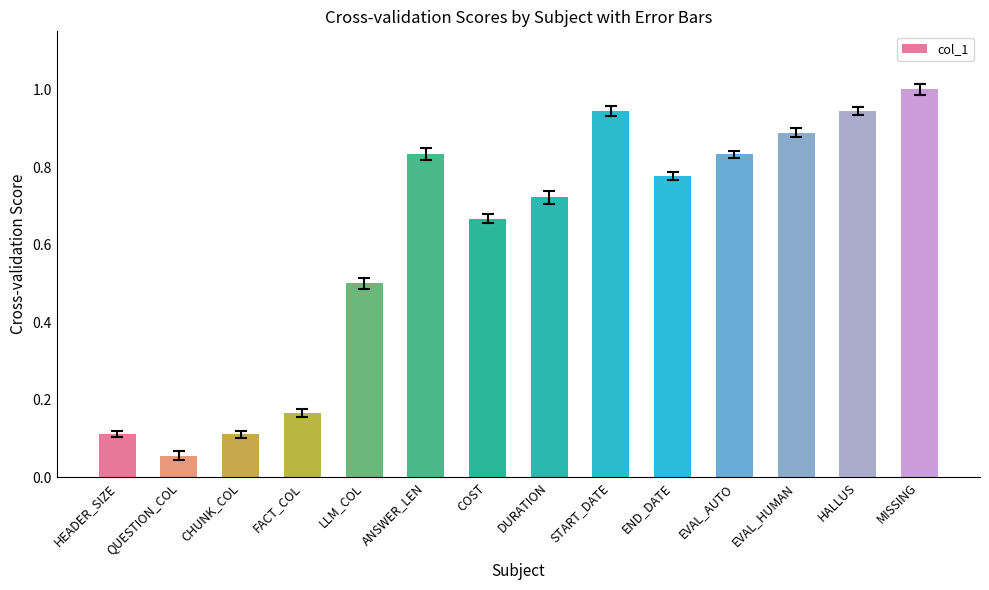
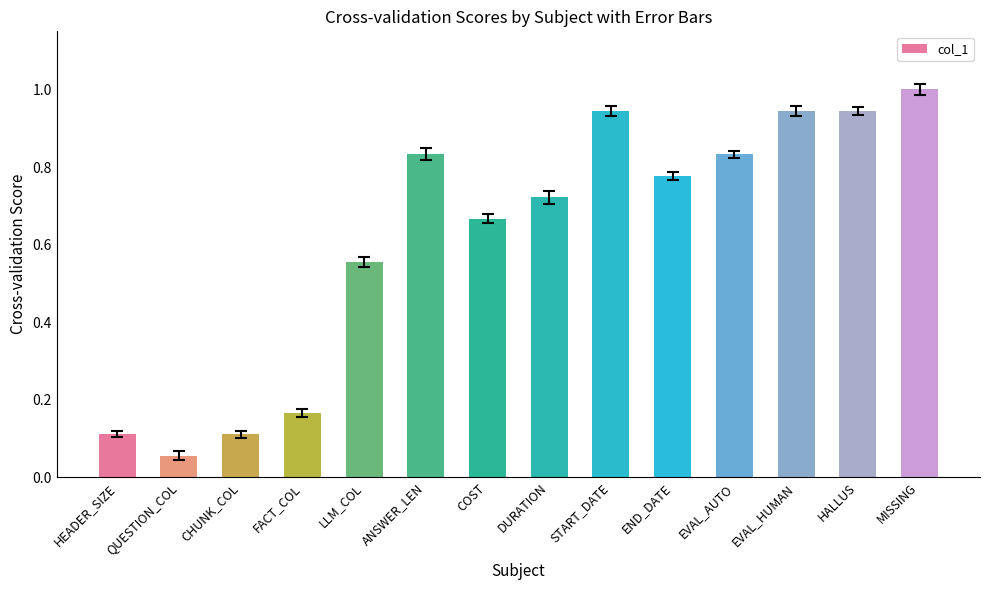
col_1, LLM_COL: 0.50 -> 0.56
col_1, EVAL_HUMAN: 0.89 -> 0.94
